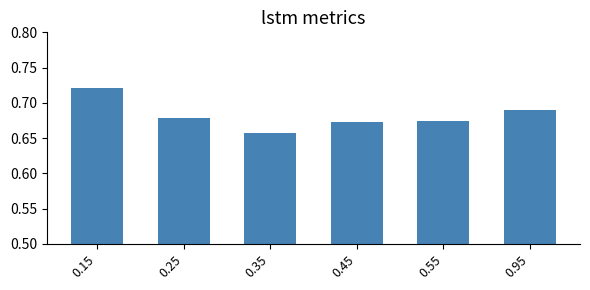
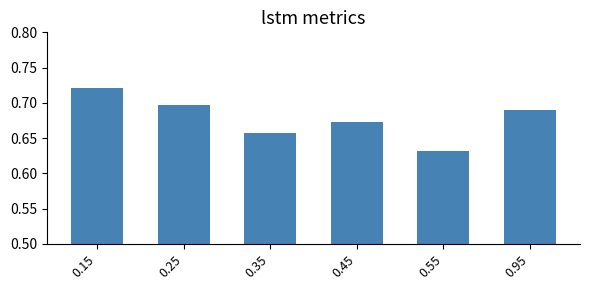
0.25: 0.68 -> 0.70
0.55: 0.67 -> 0.63
